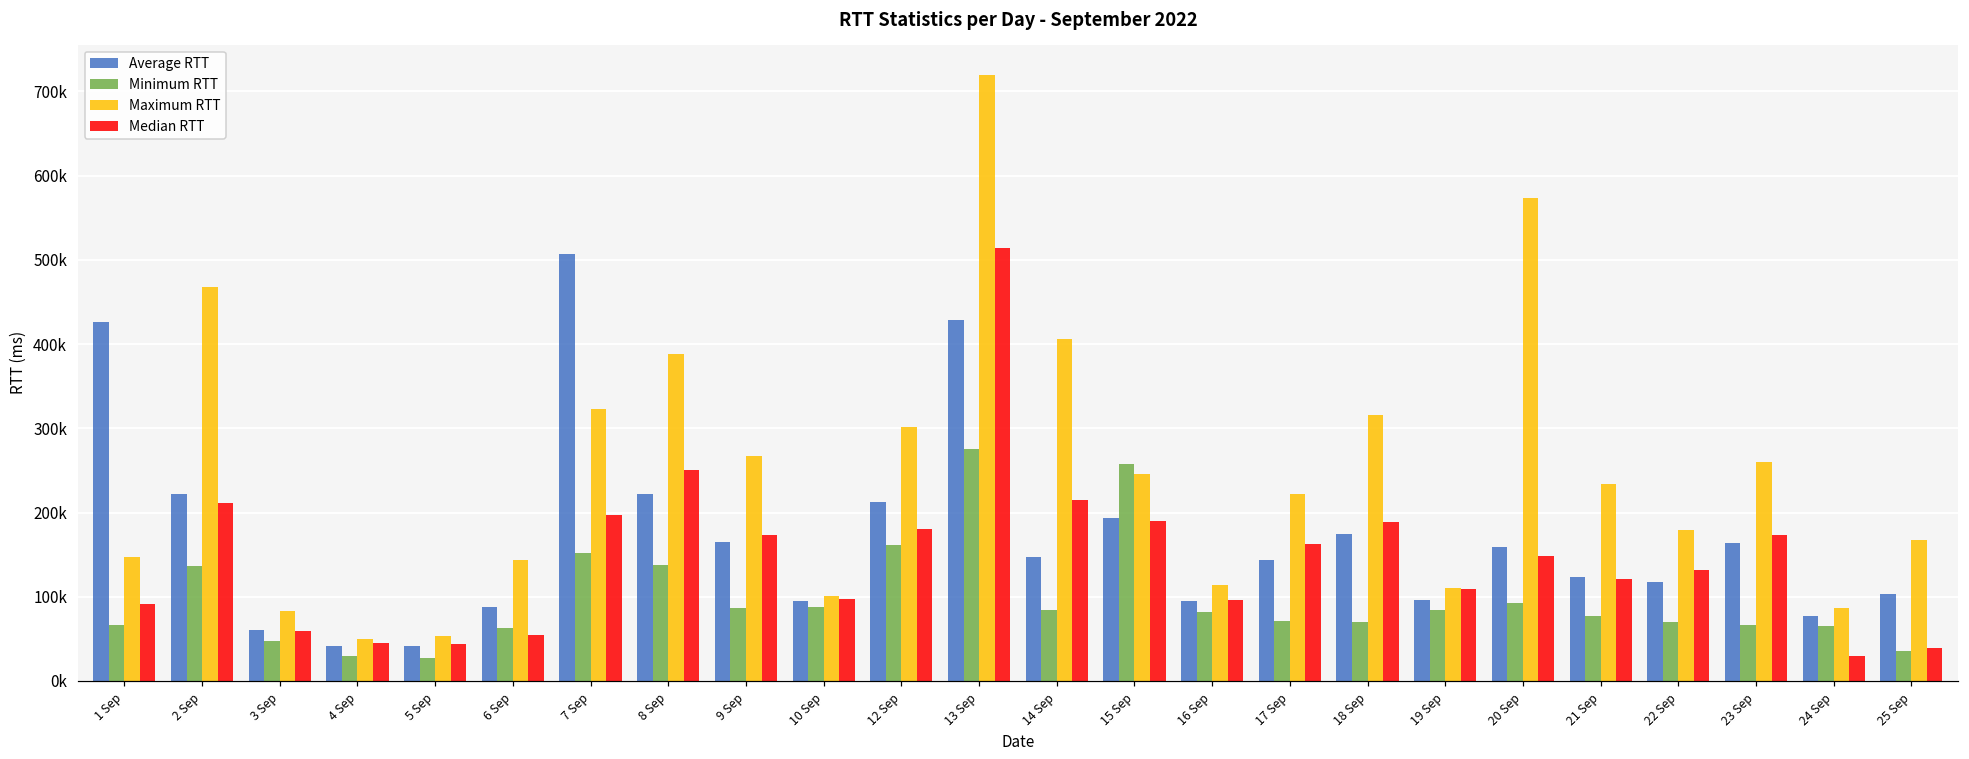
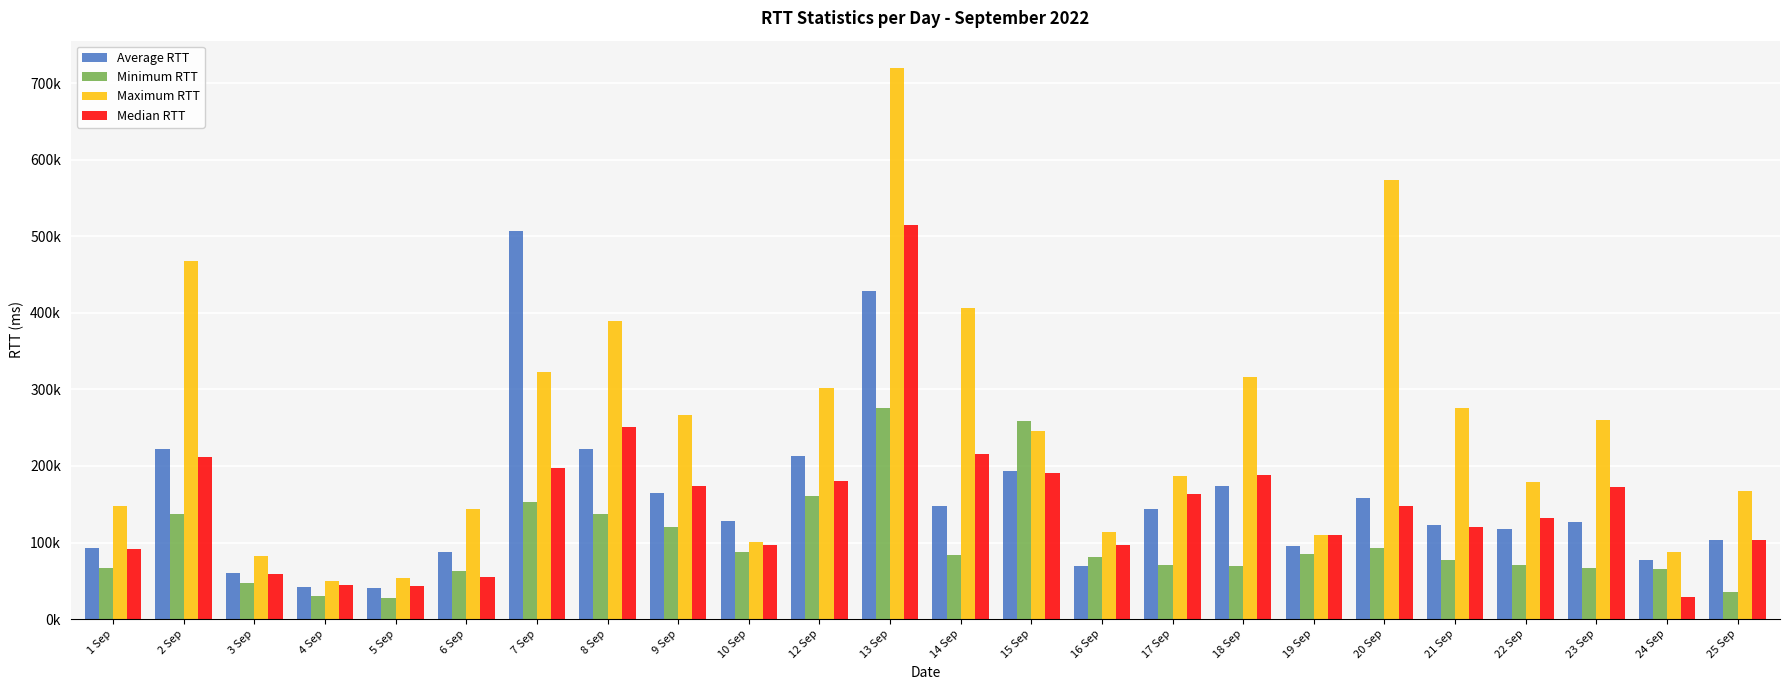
Average RTT, 1 Sep: 430000 -> 90000
Minimum RTT, 9 Sep: 90000 -> 120000
Average RTT, 10 Sep: 90000 -> 130000
Average RTT, 16 Sep: 100000 -> 70000
Maximum RTT, 17 Sep: 220000 -> 190000
Maximum RTT, 21 Sep: 230000 -> 280000
Average RTT, 23 Sep: 160000 -> 130000
Median RTT, 25 Sep: 40000 -> 100000
